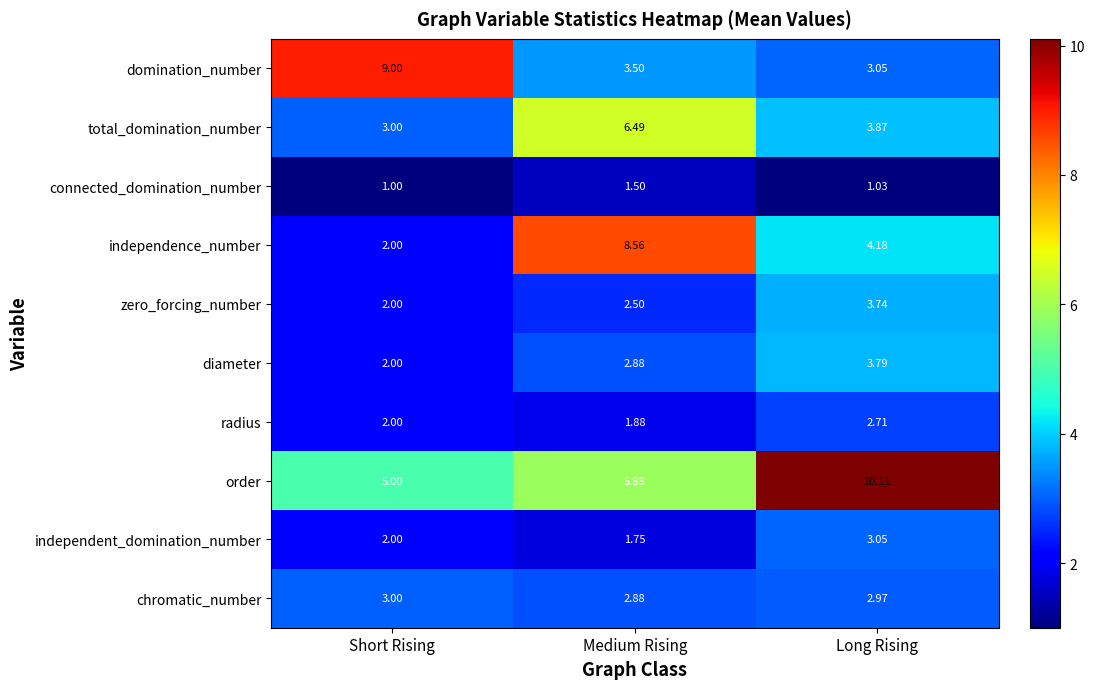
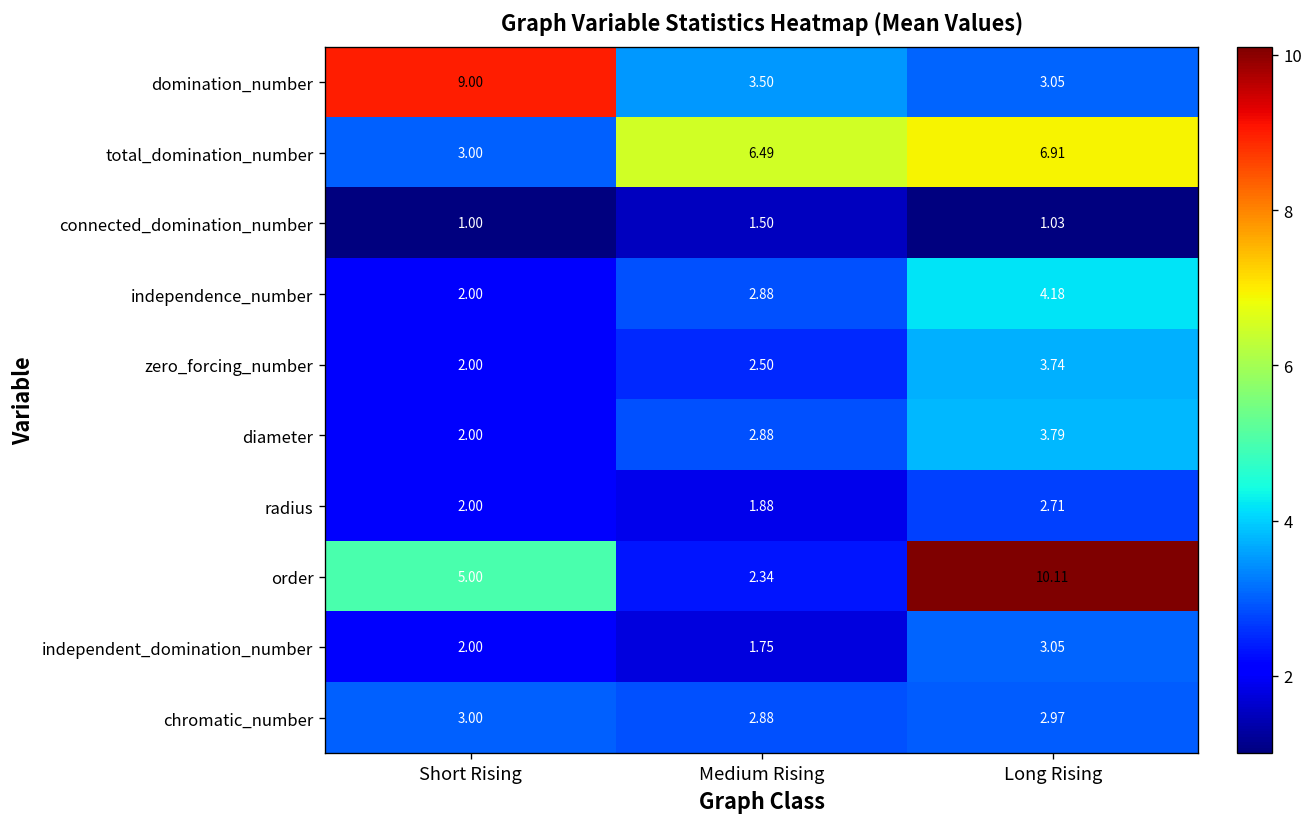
total_domination_number, Long Rising: 3.87 -> 6.91
independence_number, Medium Rising: 8.56 -> 2.88
order, Medium Rising: 5.88 -> 2.34
